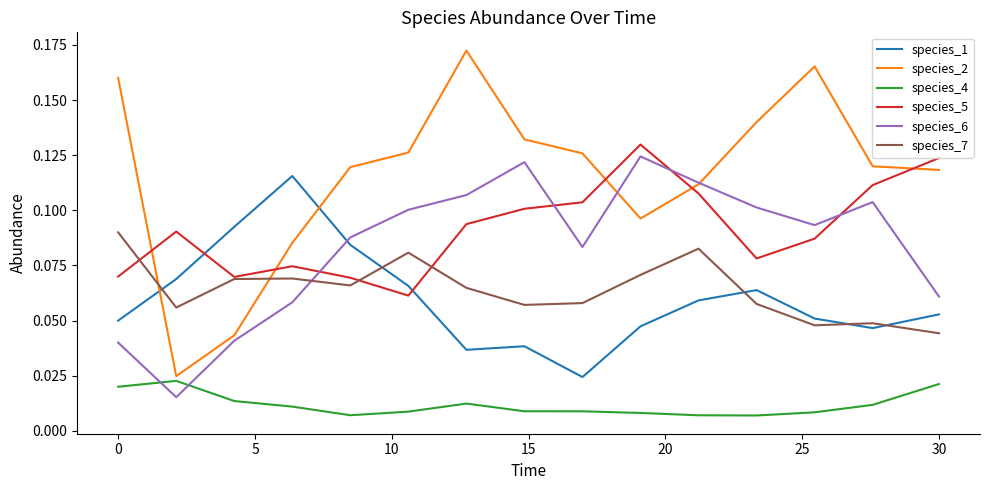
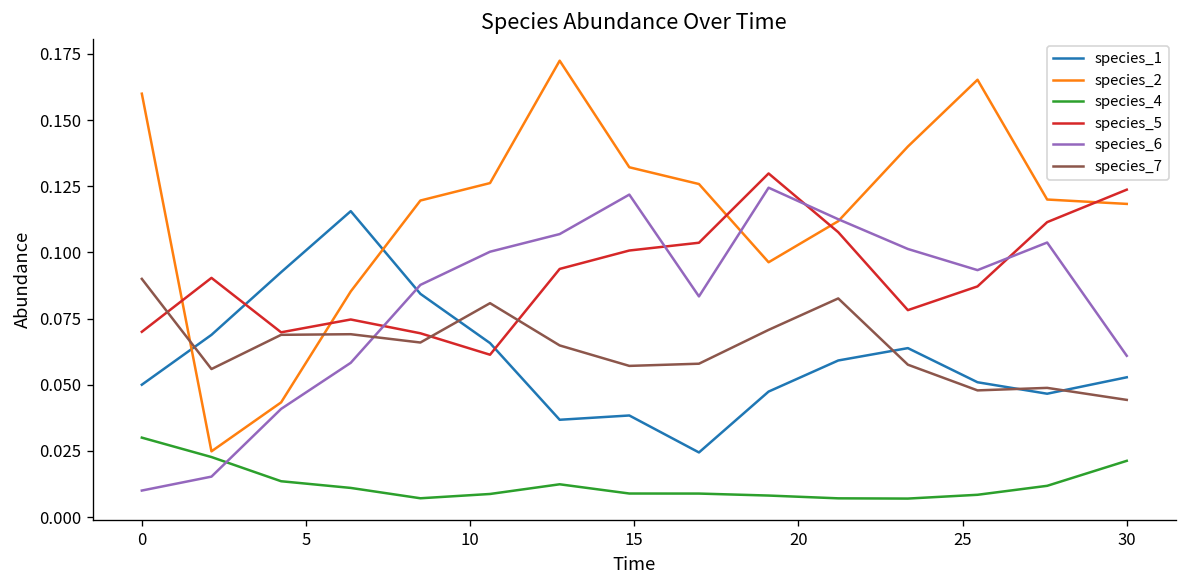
species_4, 0: 0.02 -> 0.03
species_6, 0: 0.04 -> 0.01
